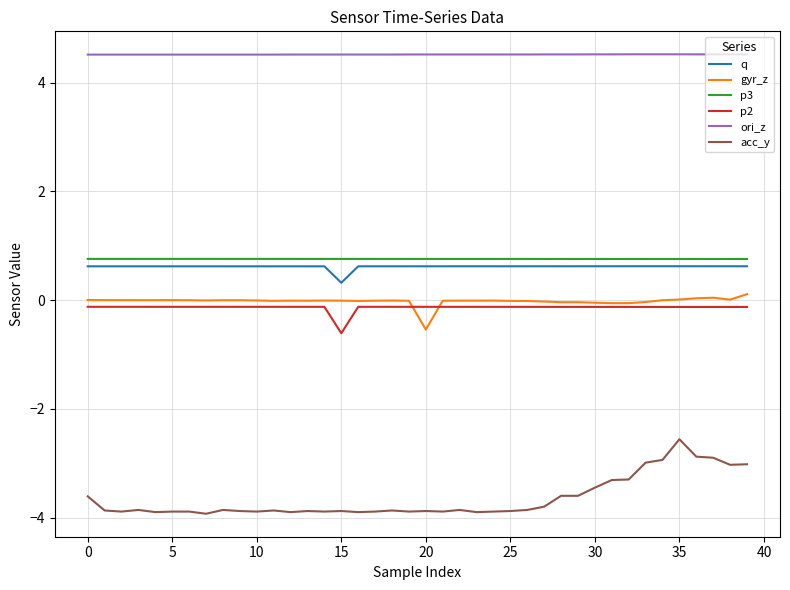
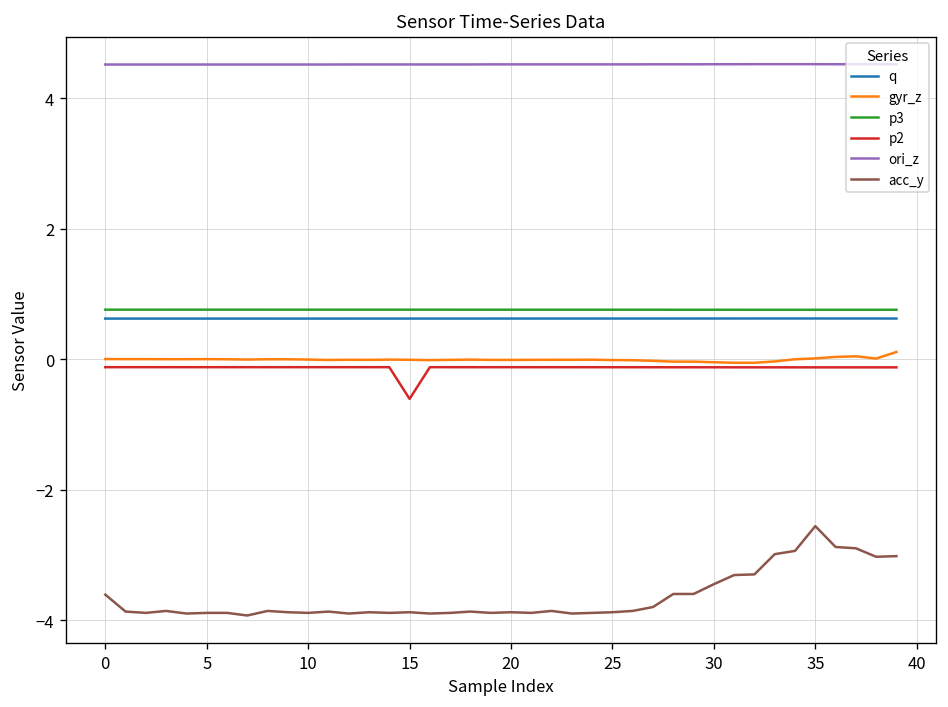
q, 15: 0.3 -> 0.6
gyr_z, 20: -0.5 -> 0.0
